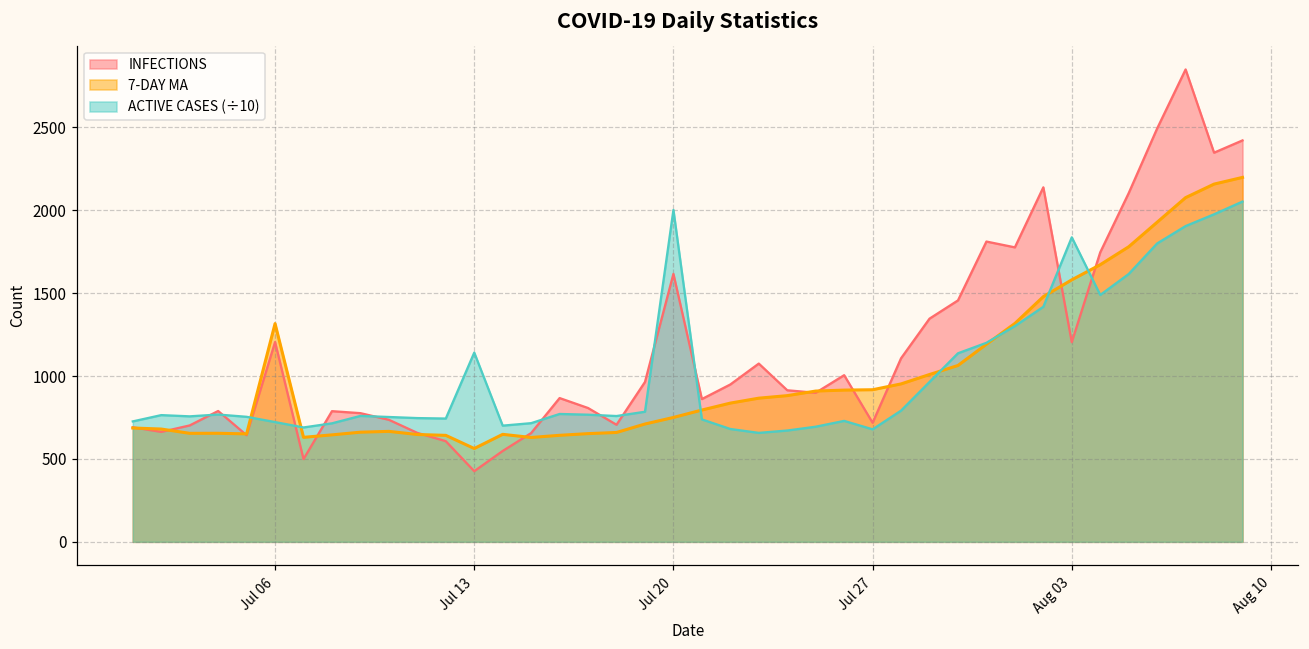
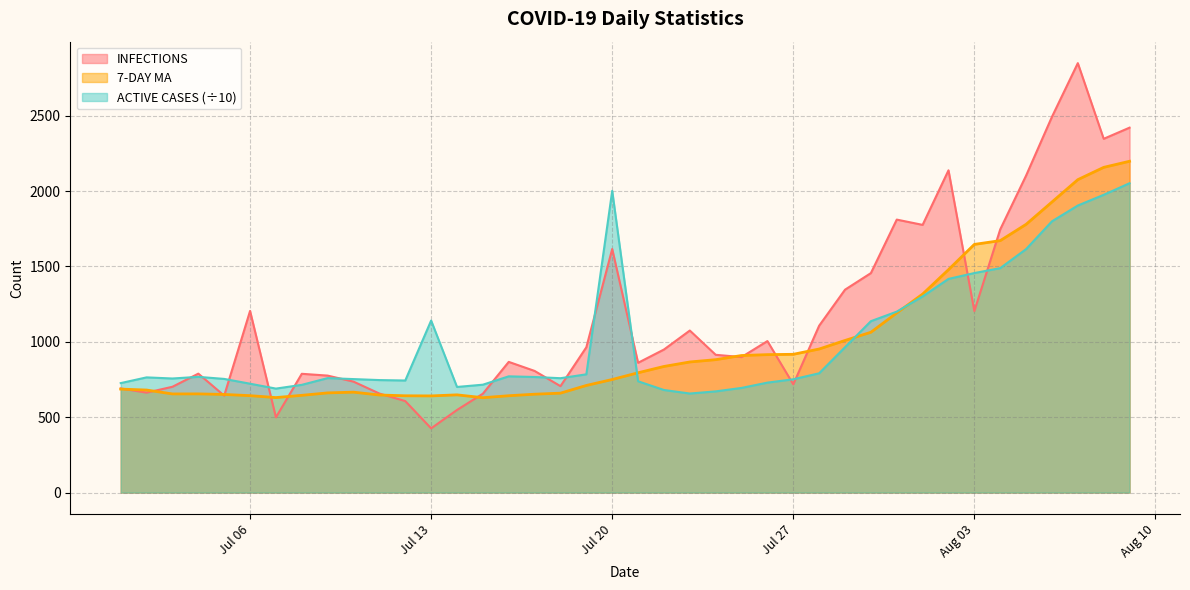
7-DAY MA, Jul 06: 1320 -> 640
7-DAY MA, Jul 13: 560 -> 640
ACTIVE CASES (÷10), Jul 27: 680 -> 750
7-DAY MA, Aug 03: 1580 -> 1650
ACTIVE CASES (÷10), Aug 03: 1840 -> 1460
